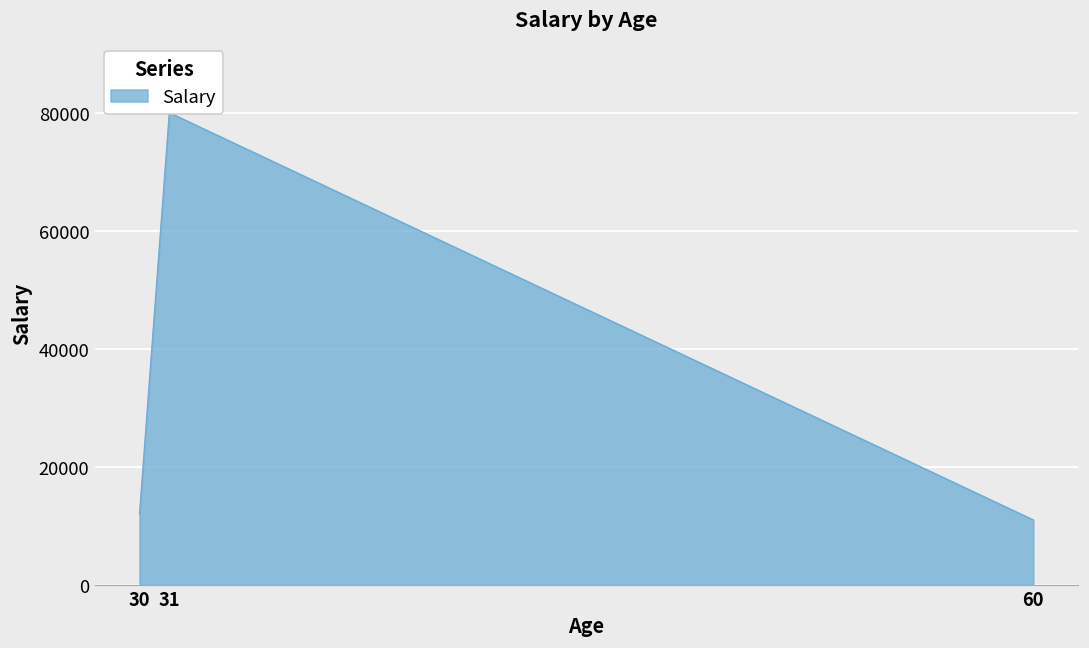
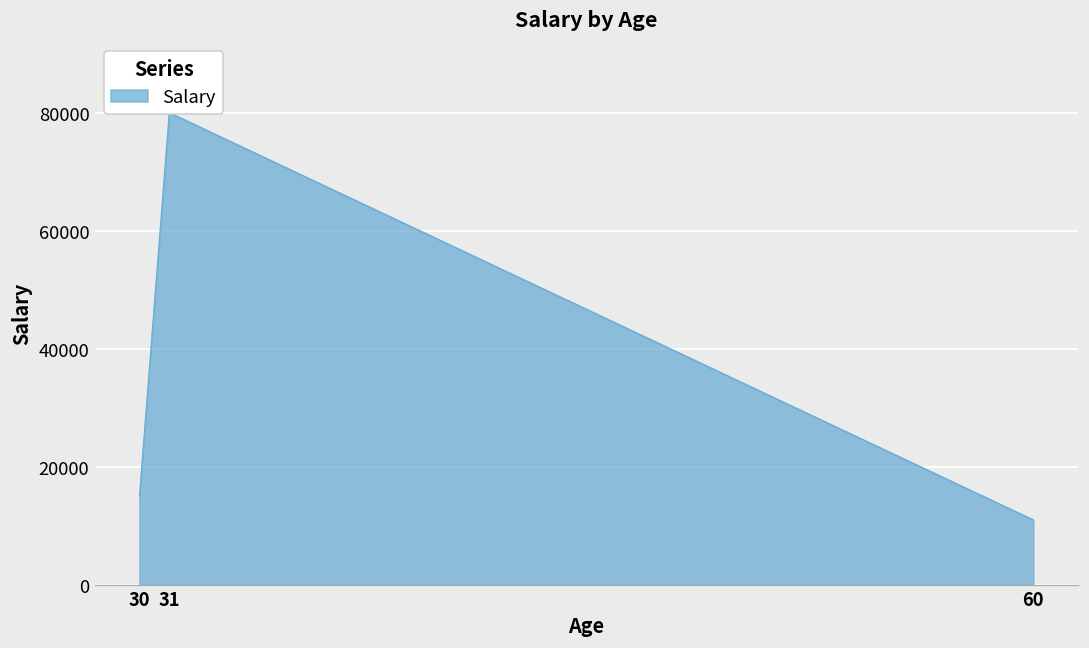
30: 12000 -> 15000
